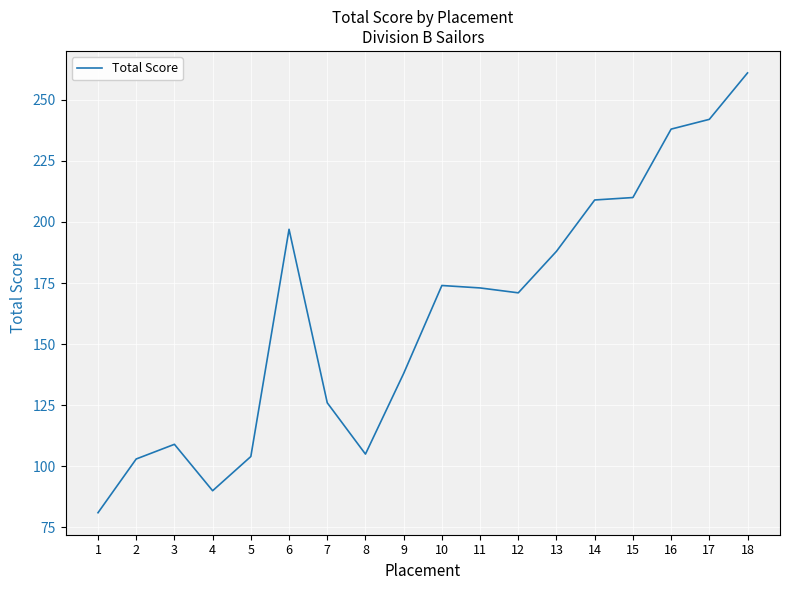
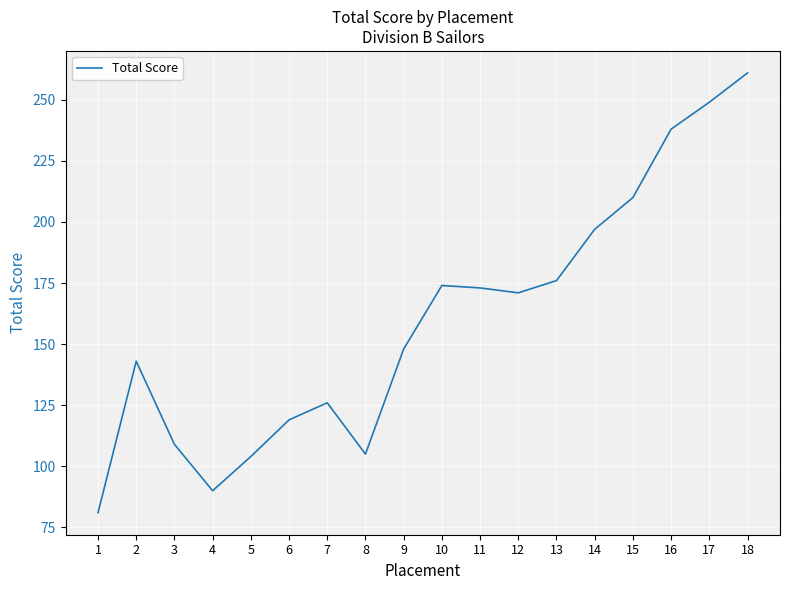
2: 103 -> 143
6: 197 -> 119
9: 138 -> 148
13: 188 -> 176
14: 209 -> 197
17: 242 -> 249
